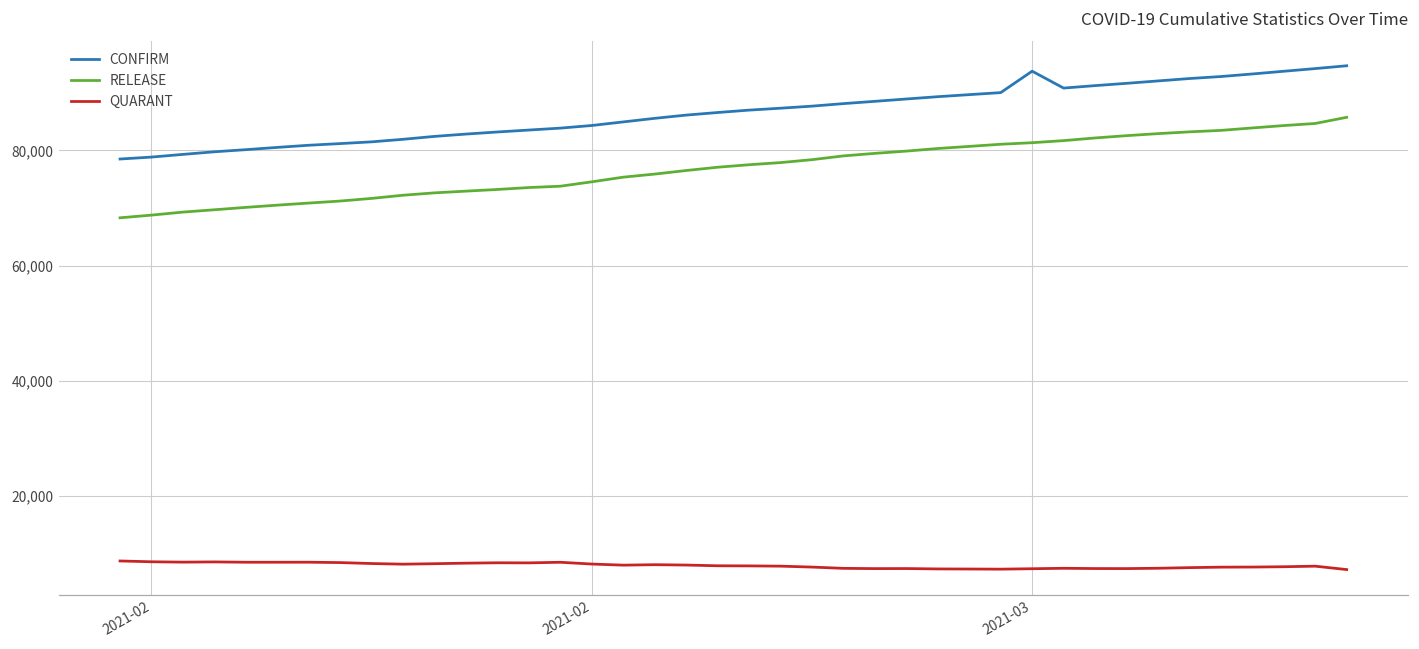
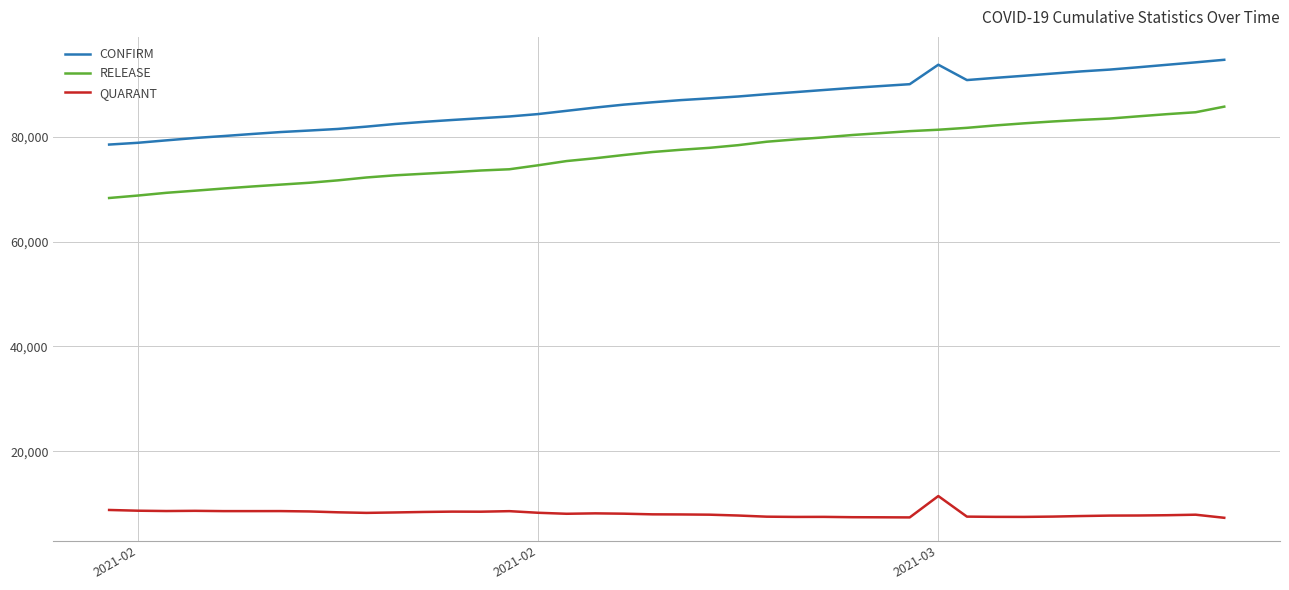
QUARANT, 2021-03: 7,000 -> 11,000
